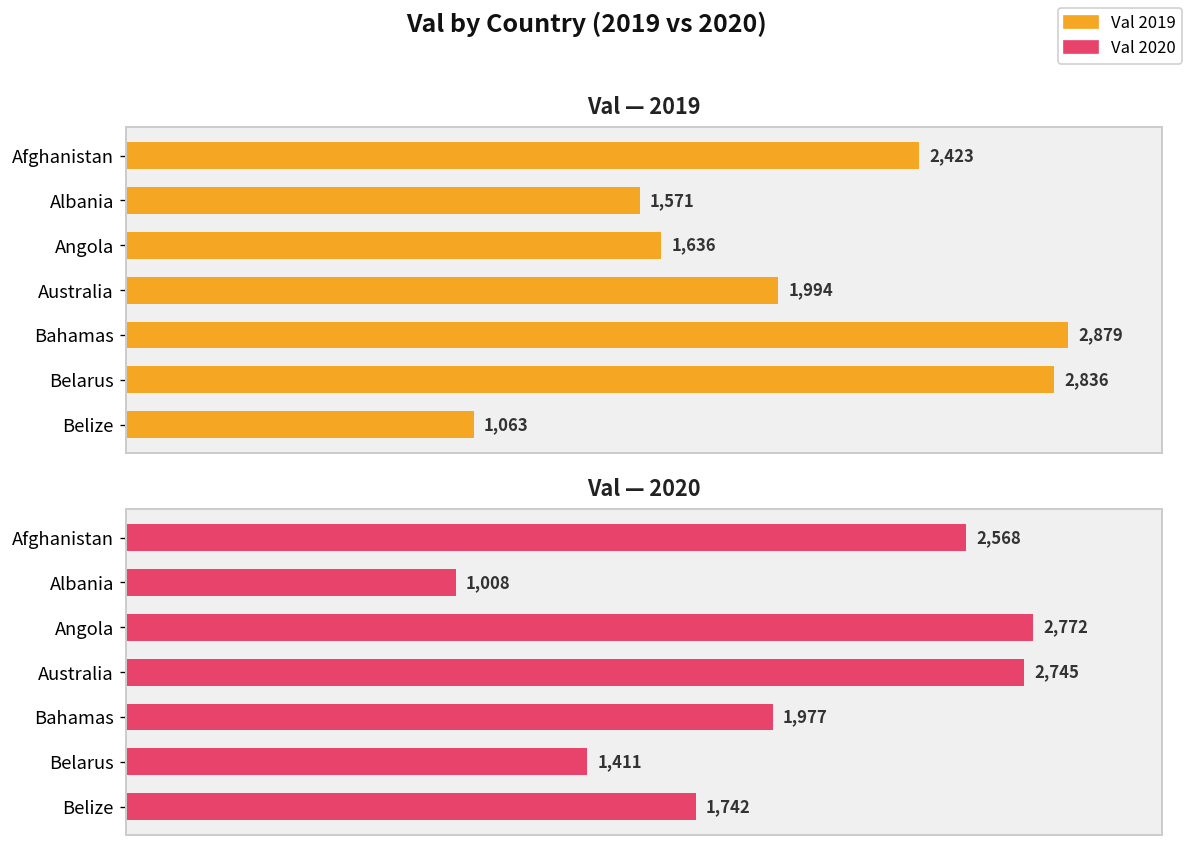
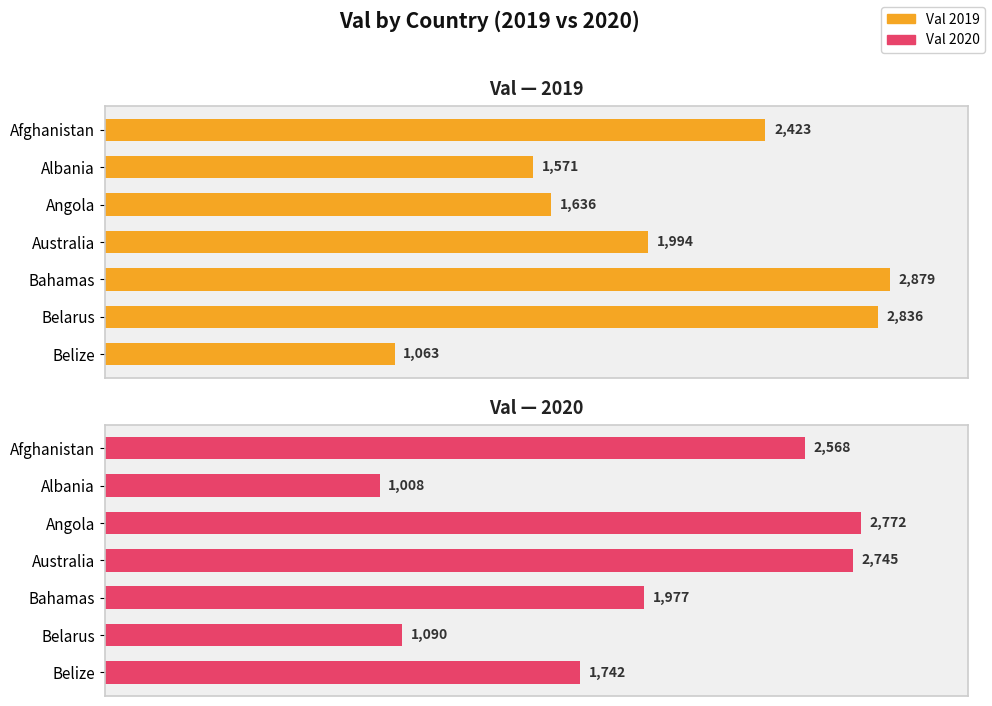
Val — 2020, Belarus: 1,411 -> 1,090
